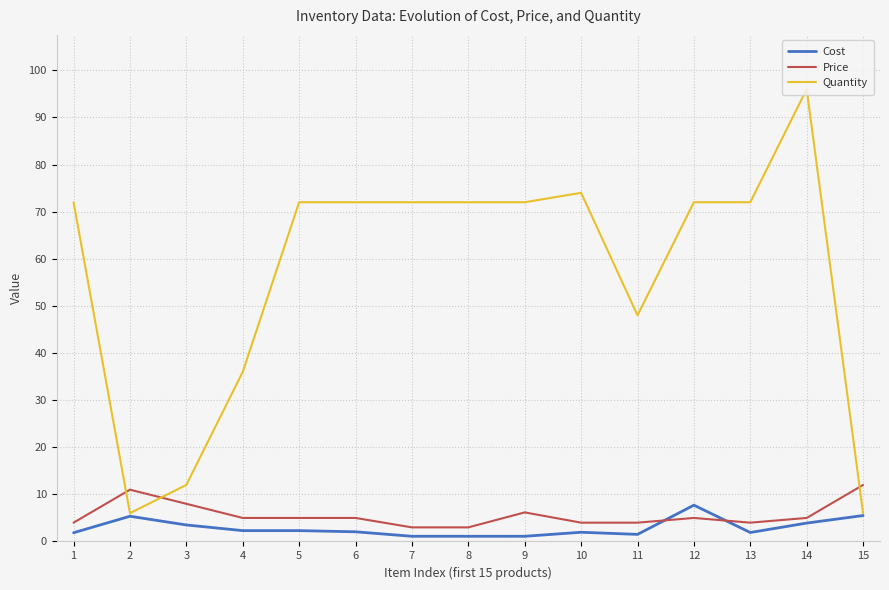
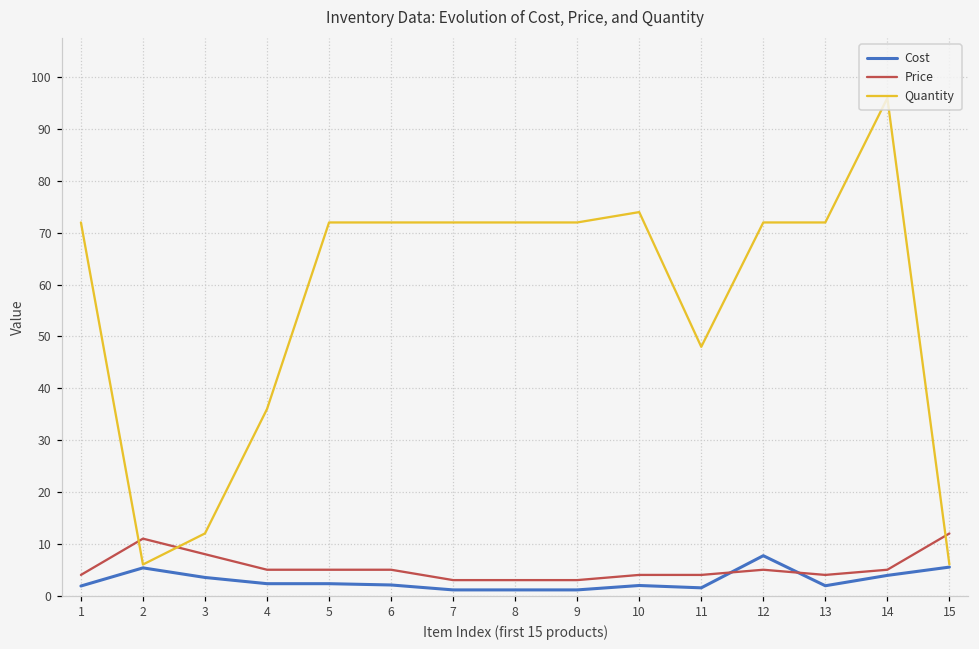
Price, 9: 6 -> 3
